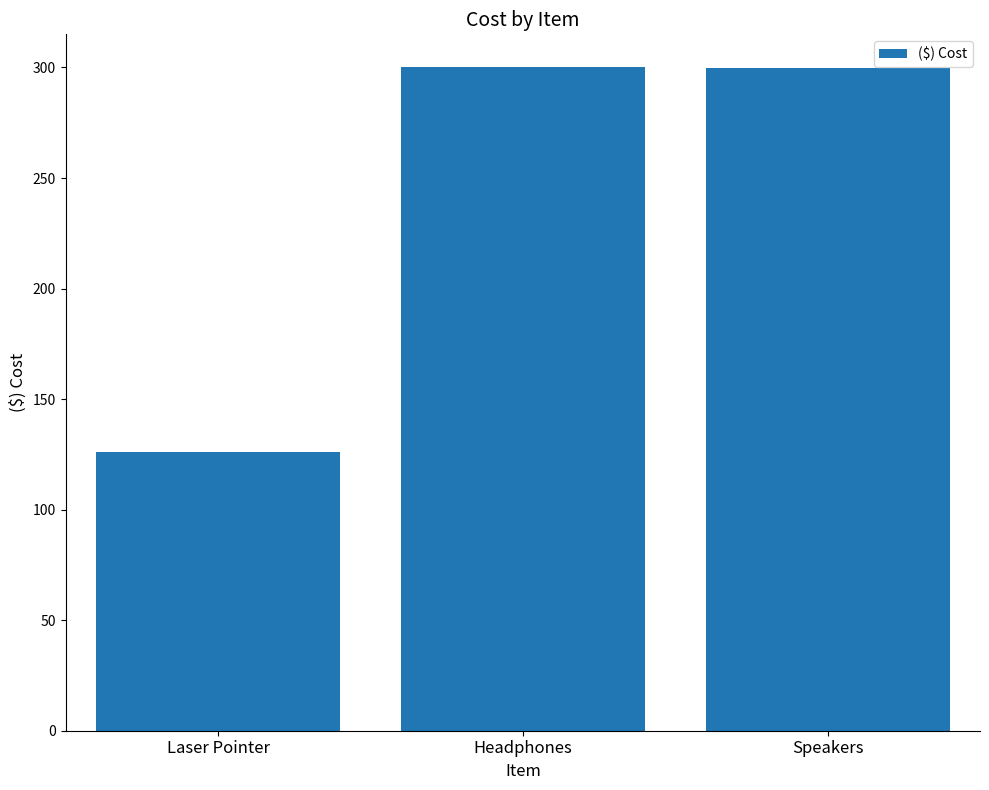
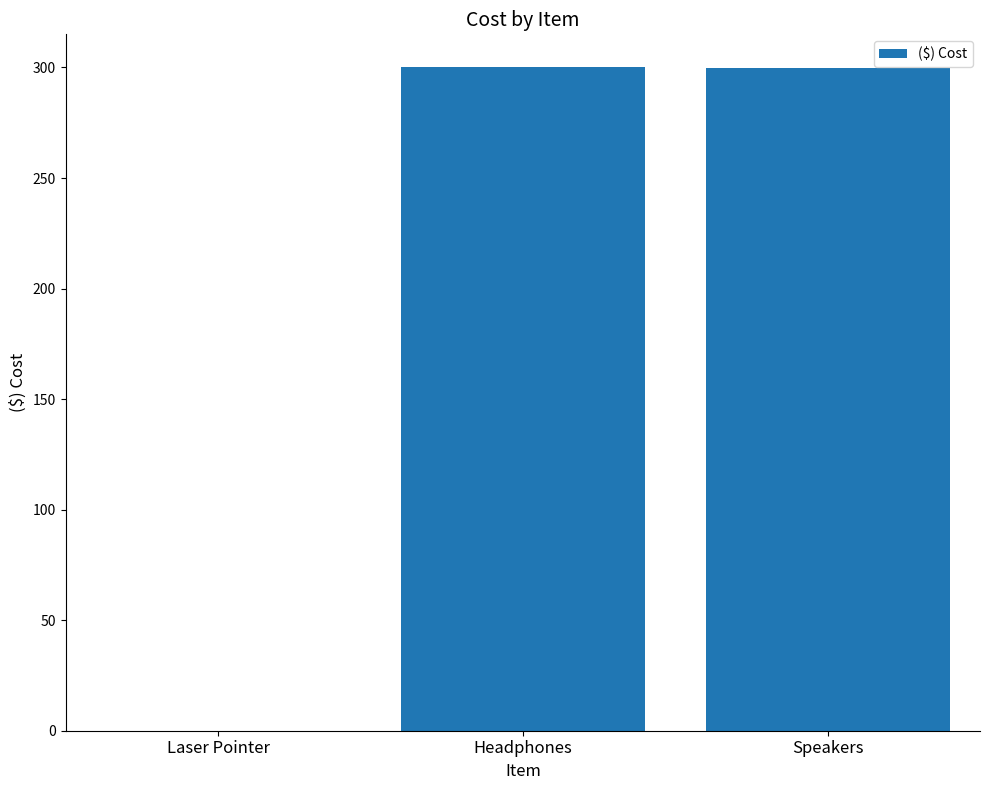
Laser Pointer: 126 -> 0
